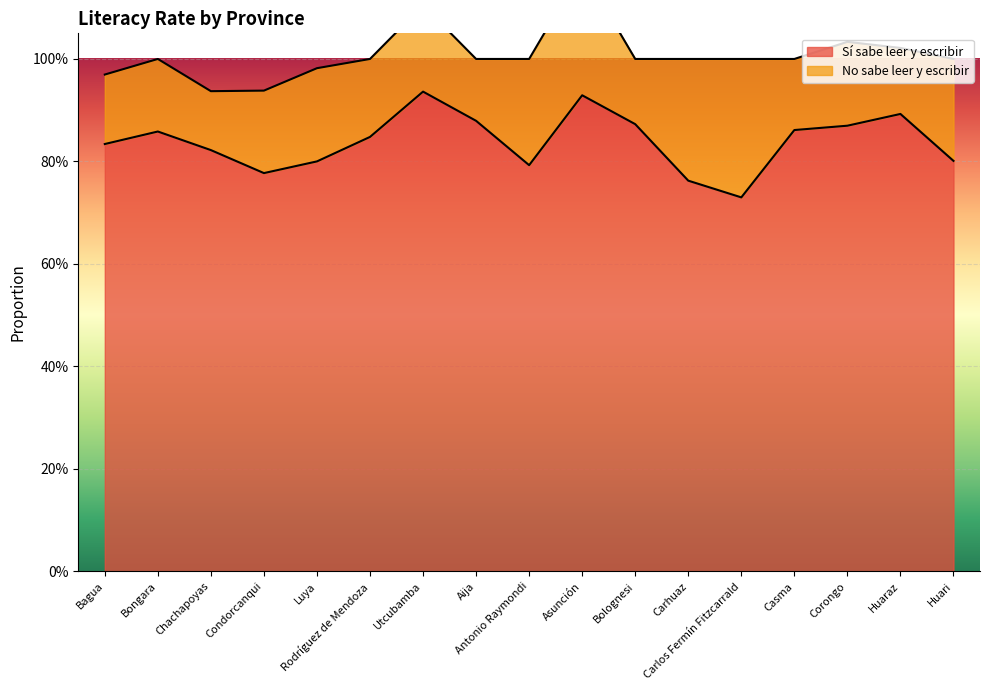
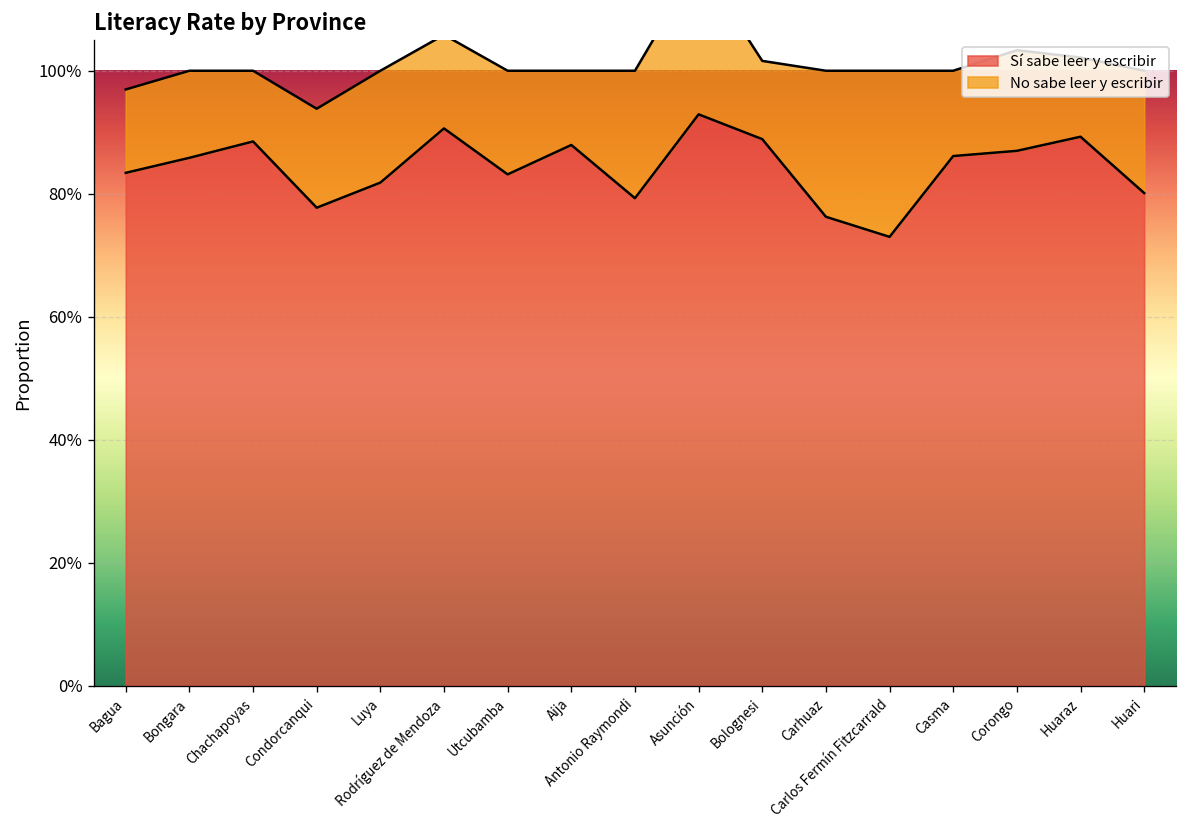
Sí sabe leer y escribir, Chachapoyas: 82% -> 89%
Sí sabe leer y escribir, Luya: 80% -> 82%
Sí sabe leer y escribir, Rodríguez de Mendoza: 85% -> 91%
Sí sabe leer y escribir, Utcubamba: 94% -> 83%
Sí sabe leer y escribir, Bolognesi: 87% -> 89%
